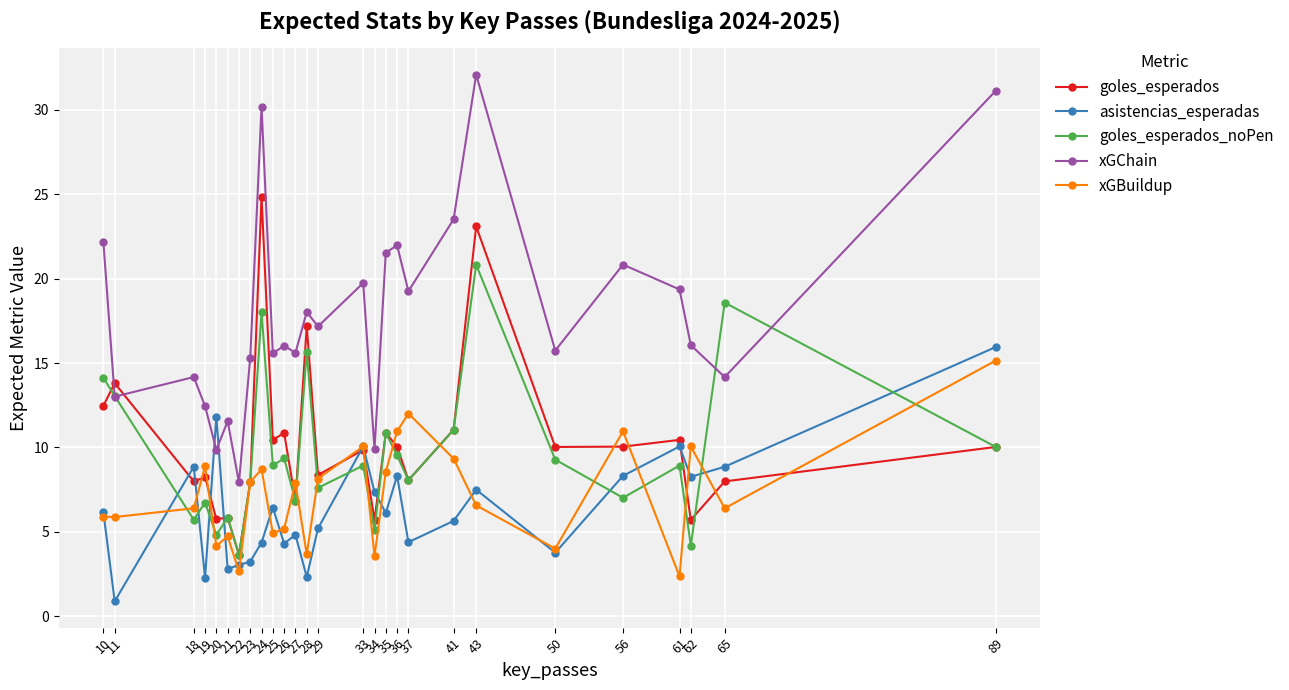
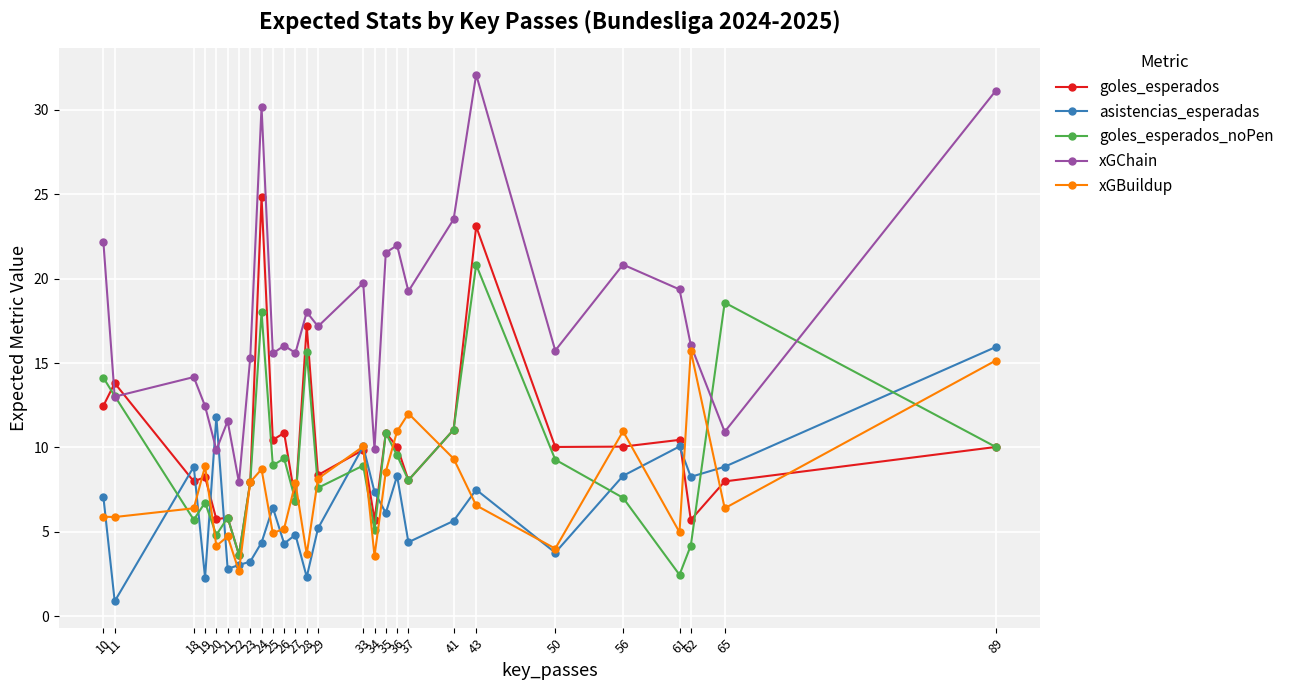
asistencias_esperadas, 10: 6.2 -> 7.1
goles_esperados_noPen, 61: 8.9 -> 2.5
xGBuildup, 61: 2.4 -> 5.0
xGBuildup, 62: 10.1 -> 15.7
xGChain, 65: 14.2 -> 10.9
